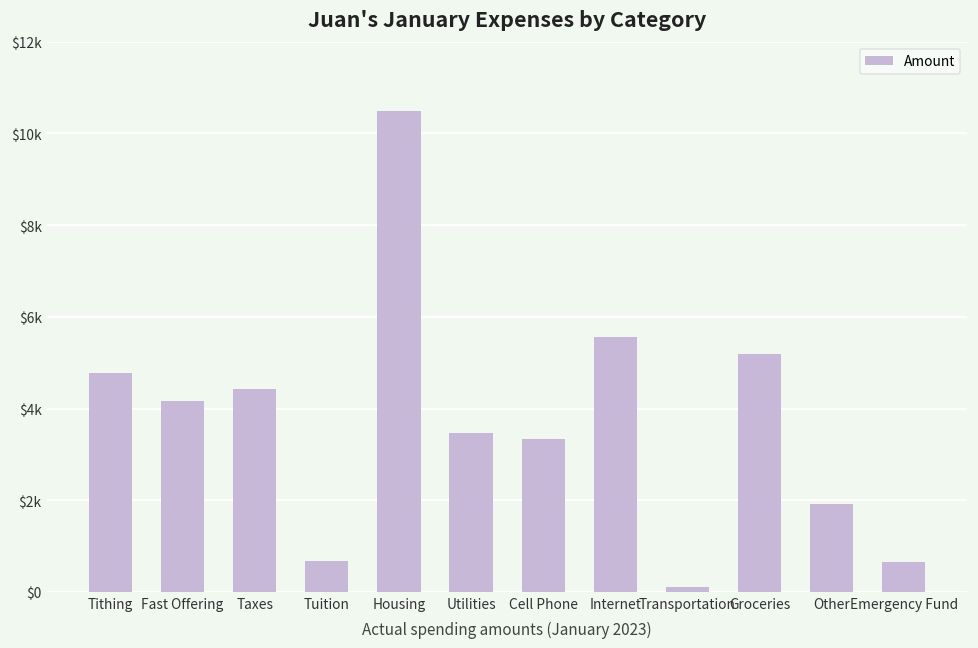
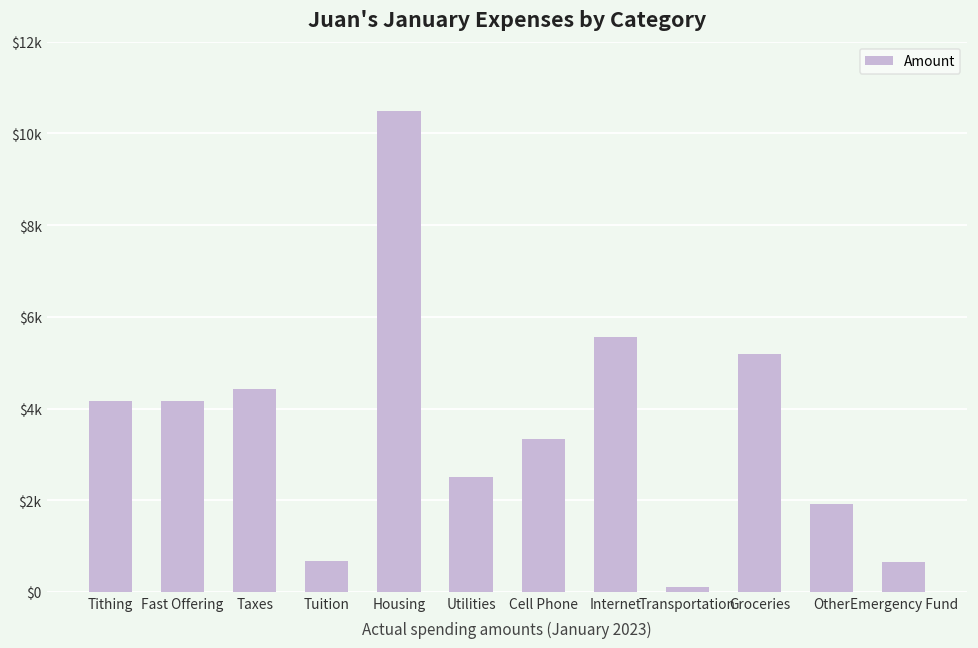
Tithing: $4800 -> $4200
Utilities: $3500 -> $2500
